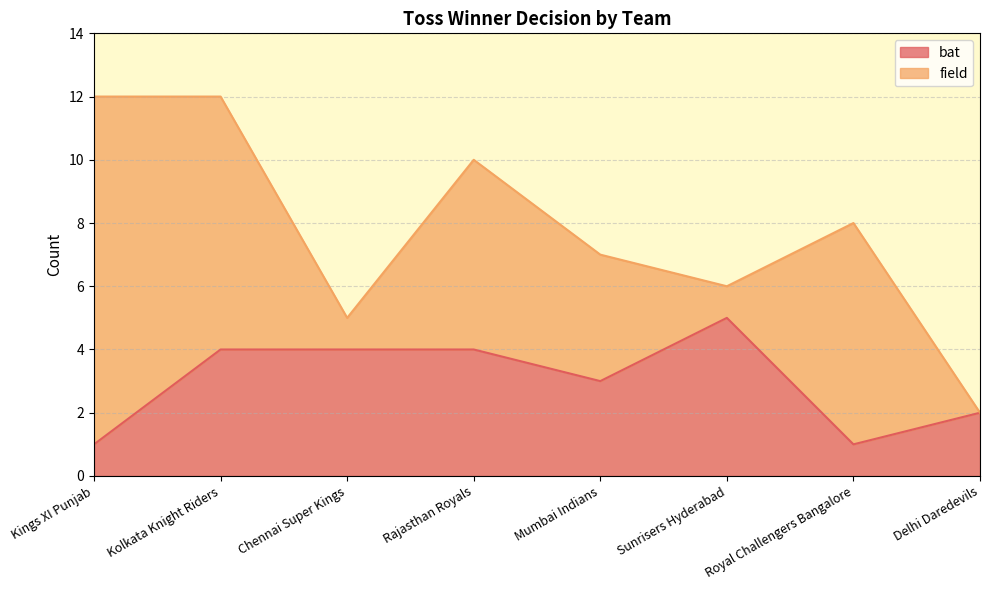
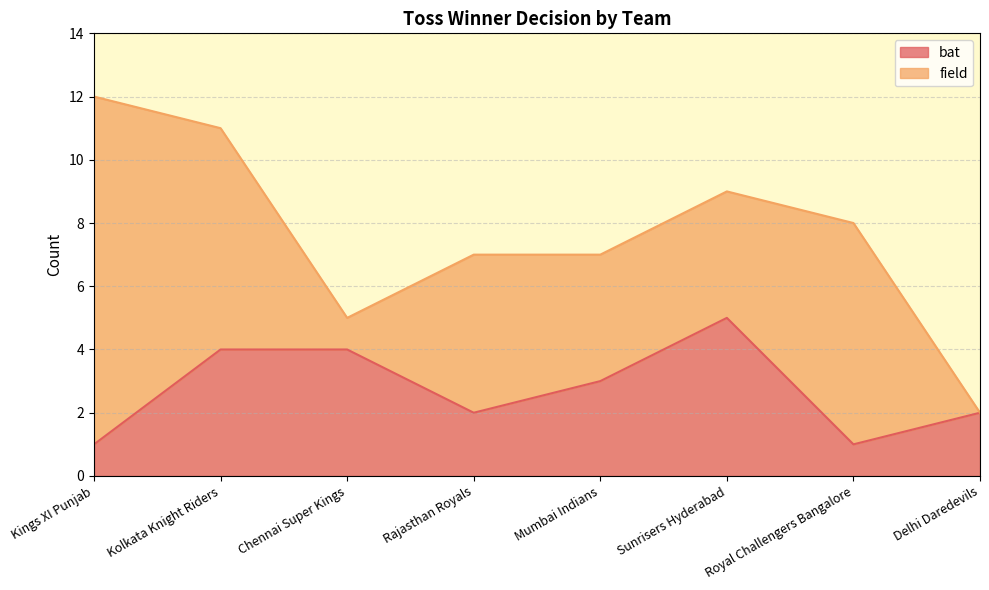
field, Kolkata Knight Riders: 8 -> 7
bat, Rajasthan Royals: 4 -> 2
field, Rajasthan Royals: 6 -> 5
field, Sunrisers Hyderabad: 1 -> 4
